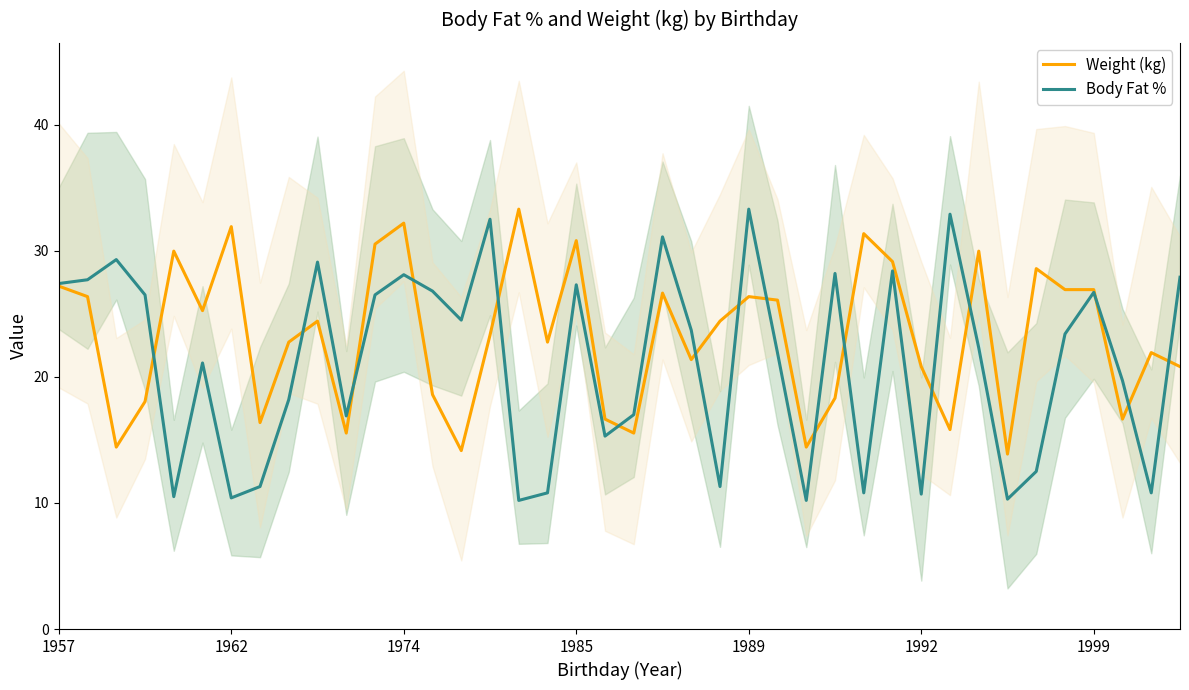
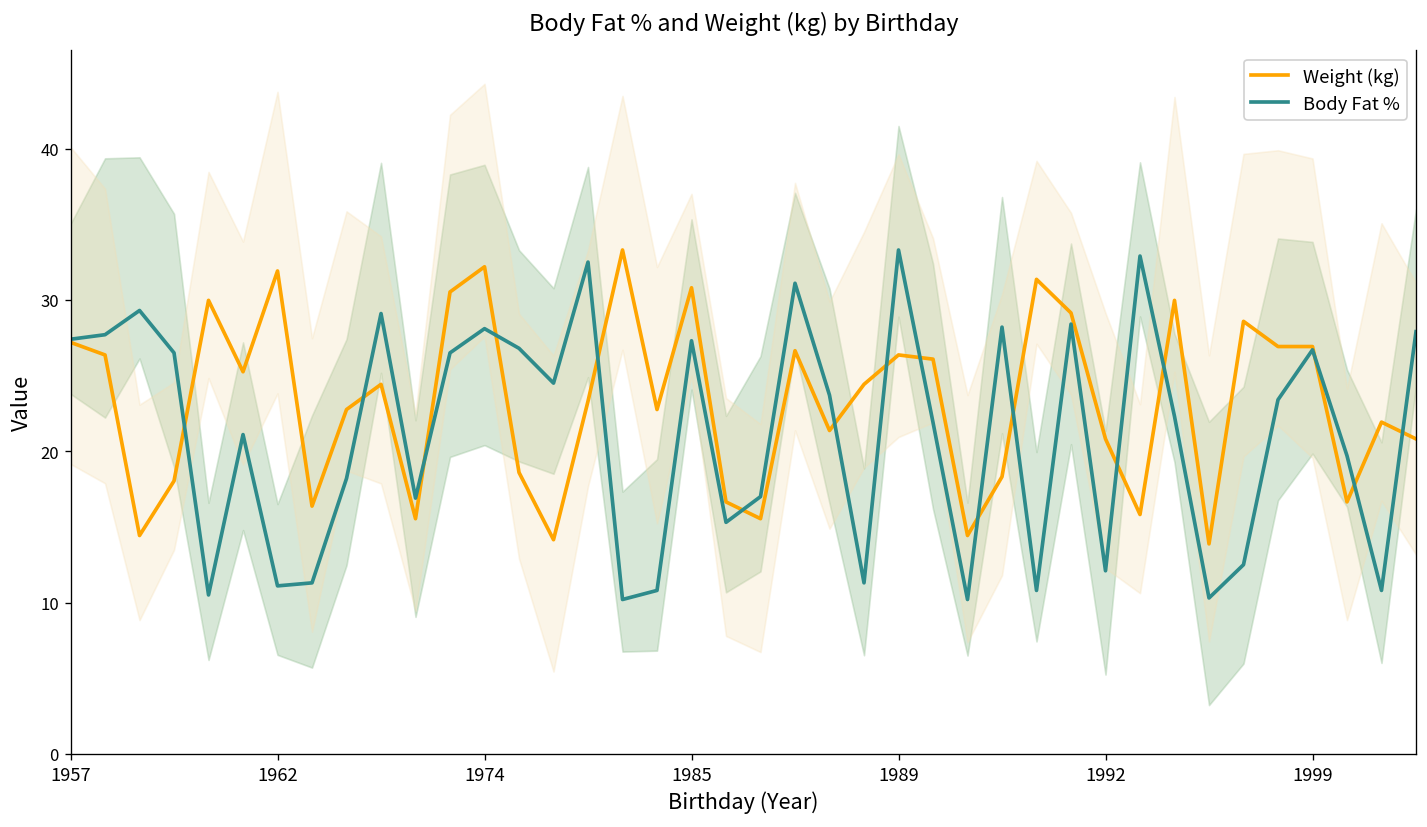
Body Fat %, 1962: 10.4 -> 11.1
Body Fat %, 1992: 10.7 -> 12.1
